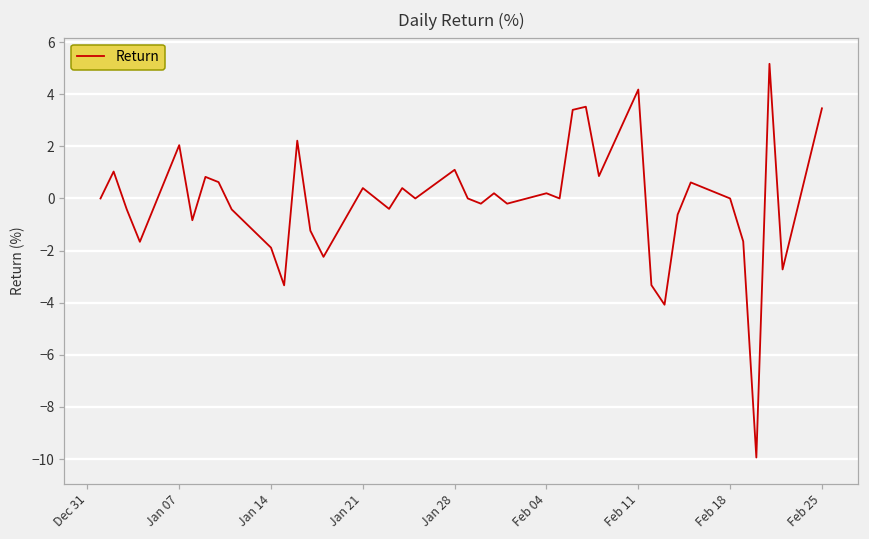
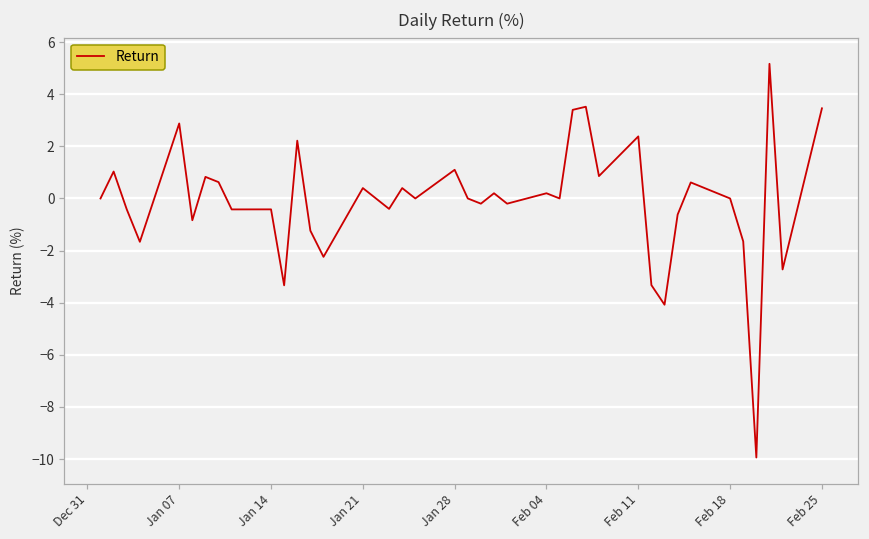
Jan 07: 2.0 -> 2.9
Jan 14: -1.9 -> -0.4
Feb 11: 4.2 -> 2.4
